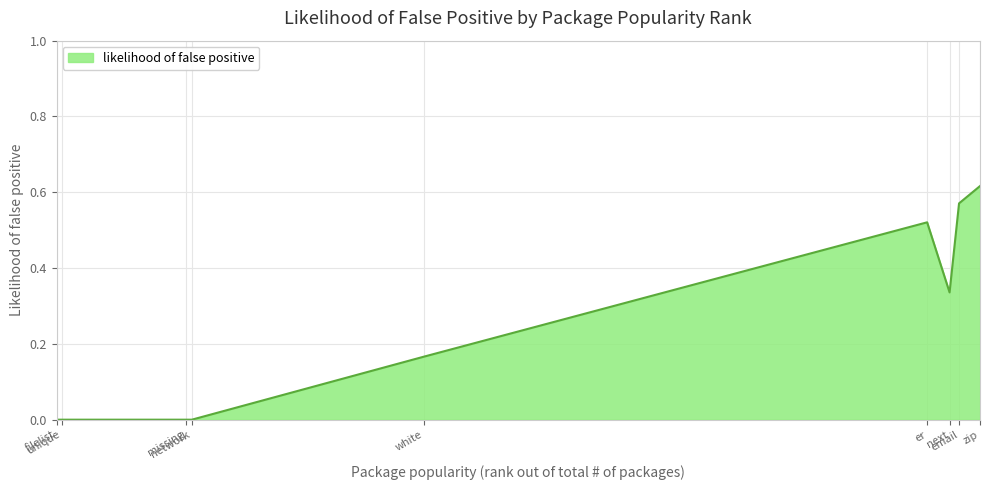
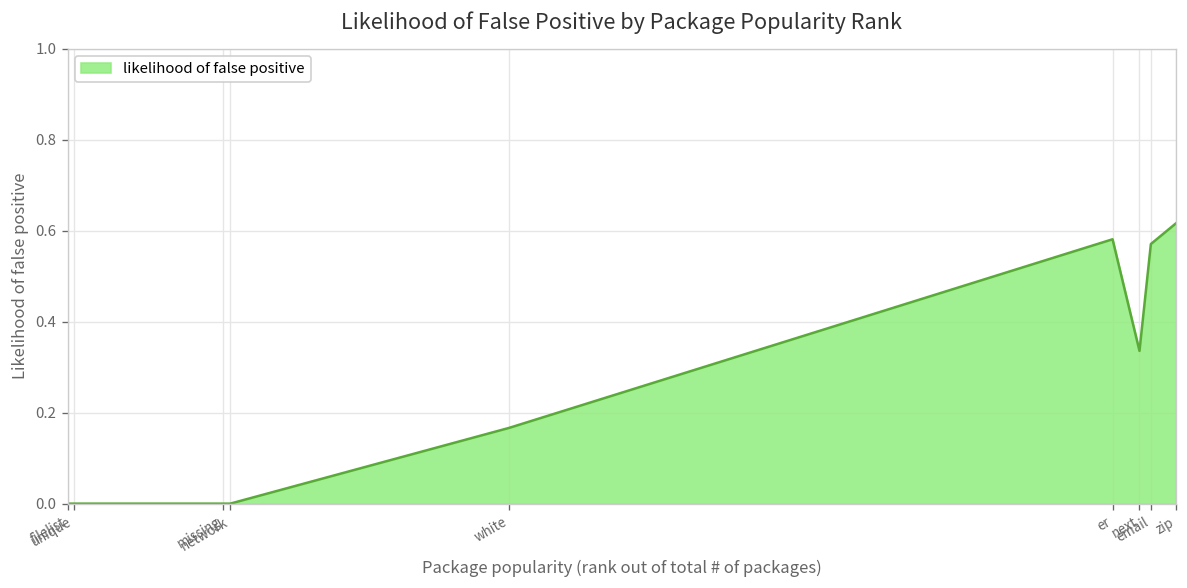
er: 0.52 -> 0.58
